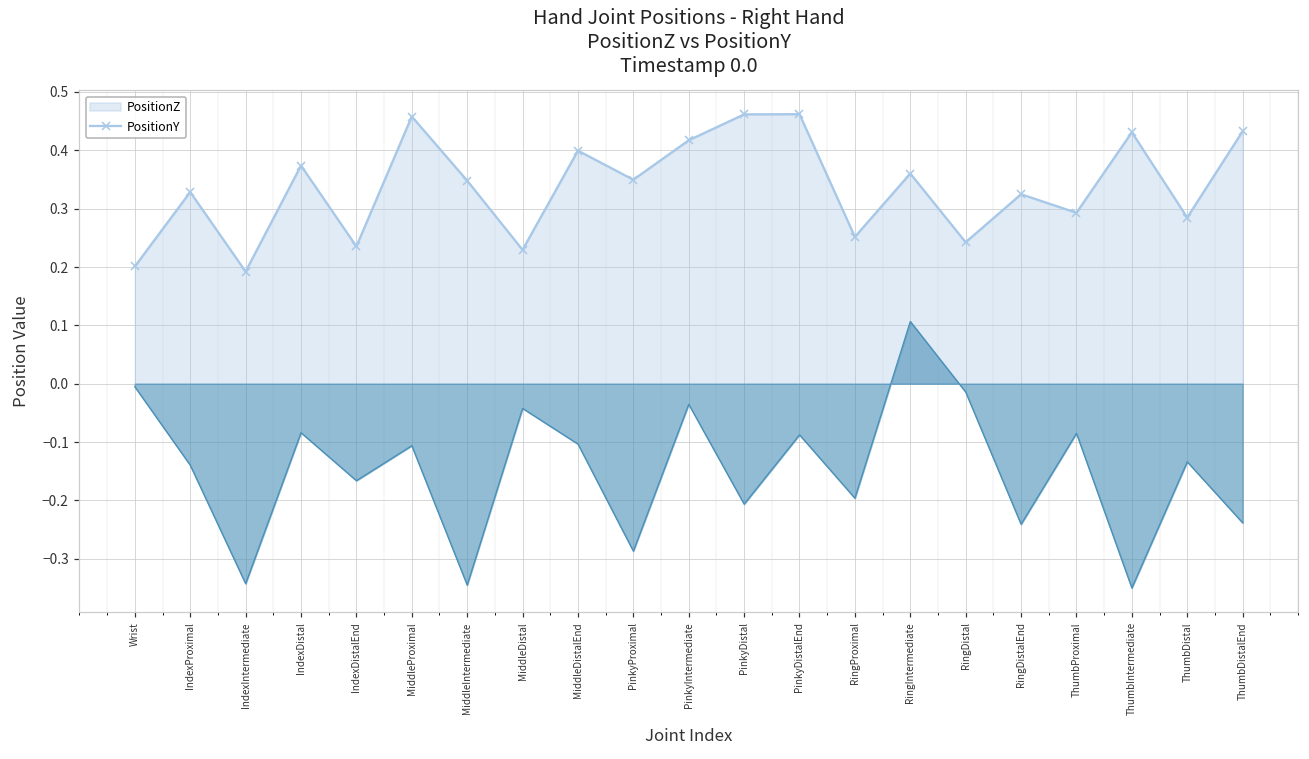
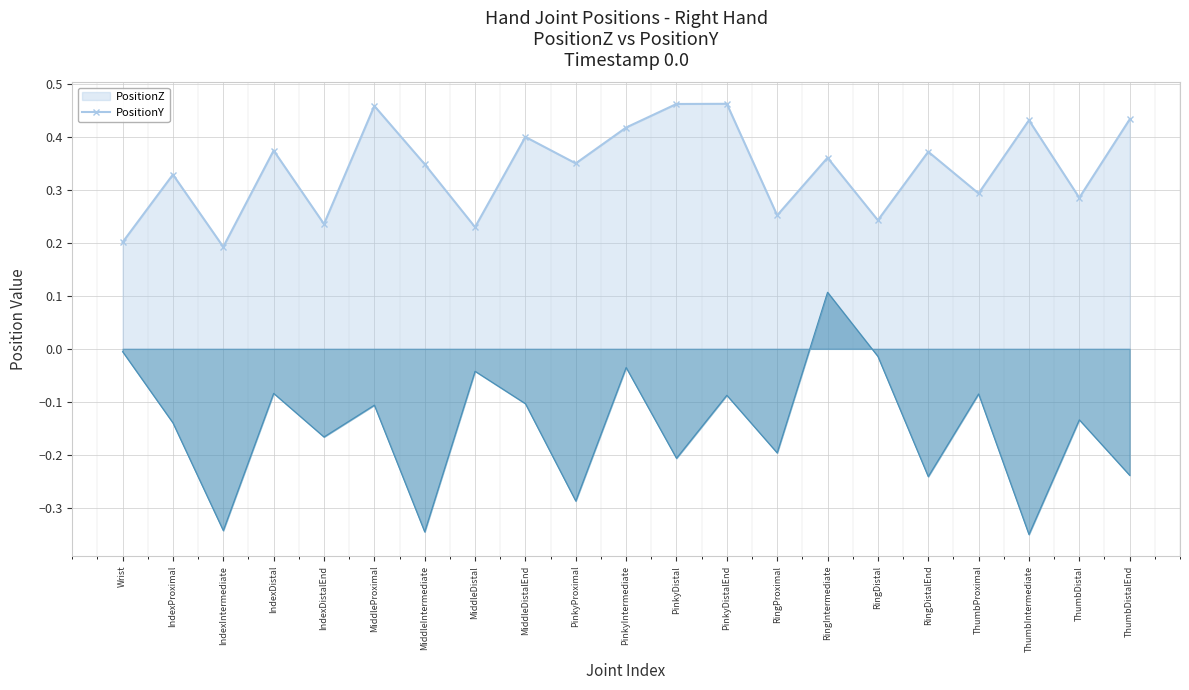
PositionZ, RingDistalEnd: 0.32 -> 0.37
